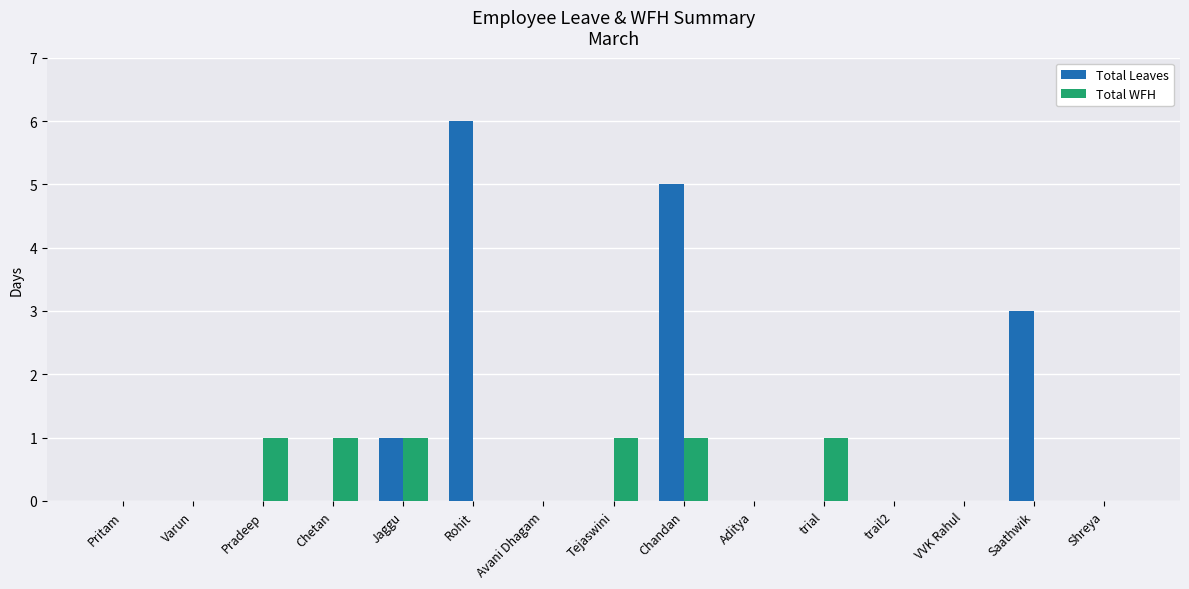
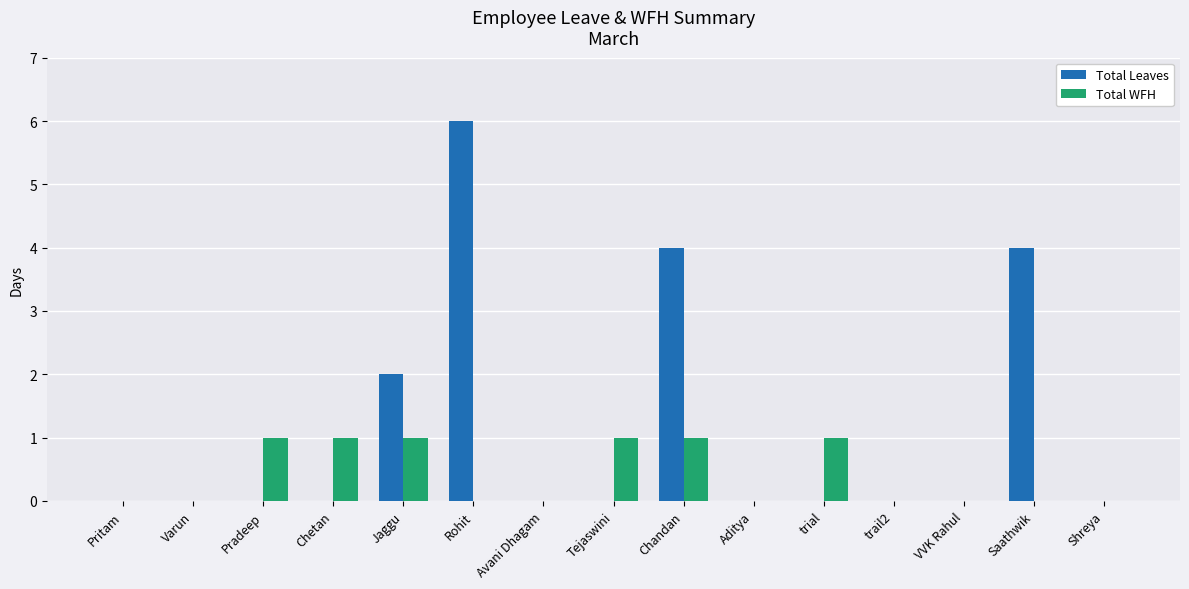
Total Leaves, Jaggu: 1 -> 2
Total Leaves, Chandan: 5 -> 4
Total Leaves, Saathwik: 3 -> 4
